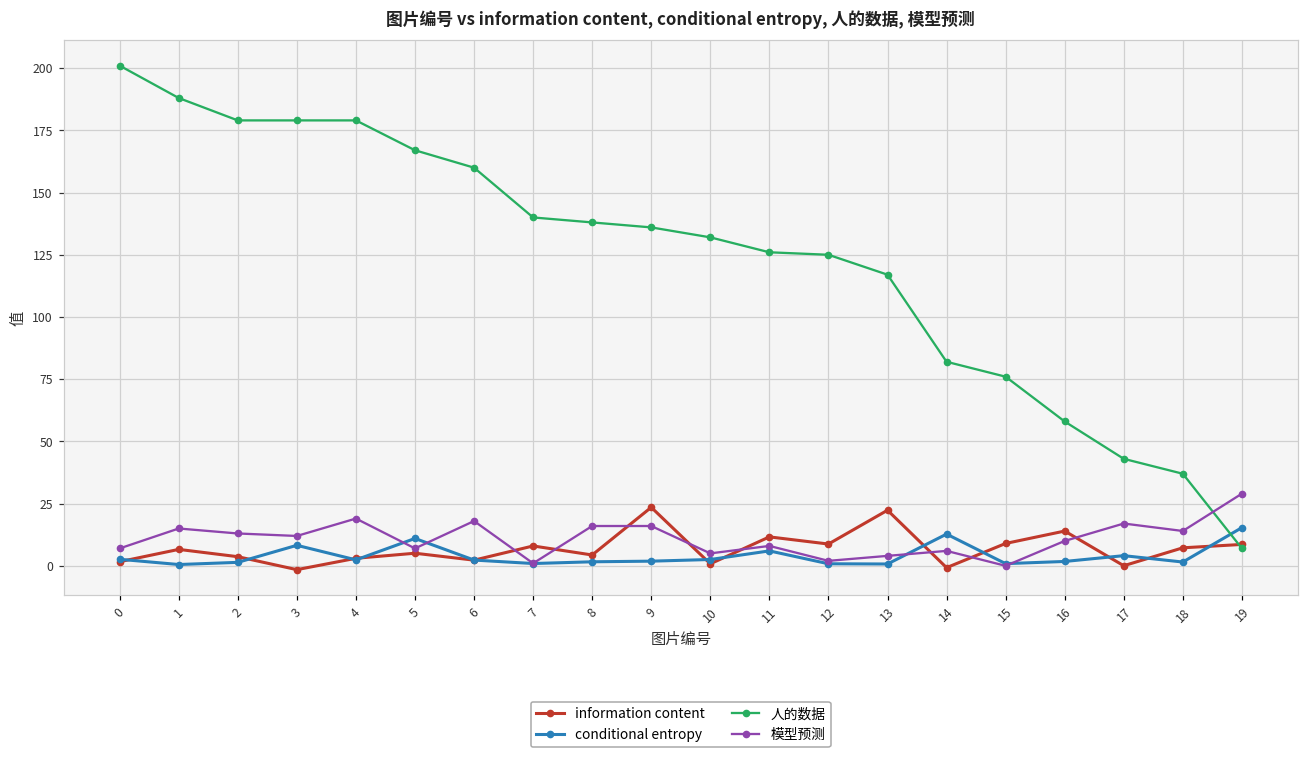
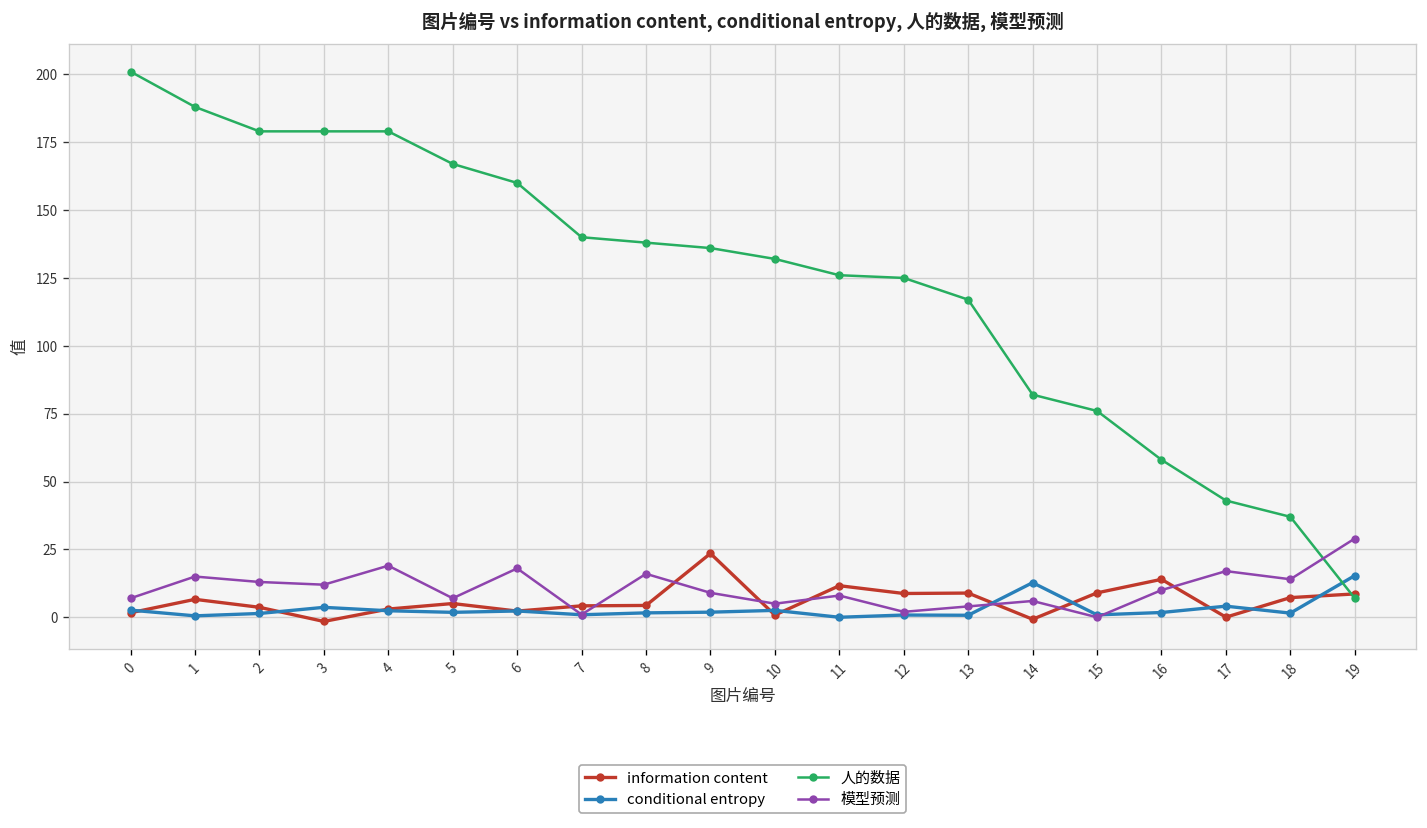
conditional entropy, 3: 8 -> 4
conditional entropy, 5: 11 -> 2
information content, 7: 8 -> 4
模型预测, 9: 16 -> 9
conditional entropy, 11: 6 -> 0
information content, 13: 22 -> 9
